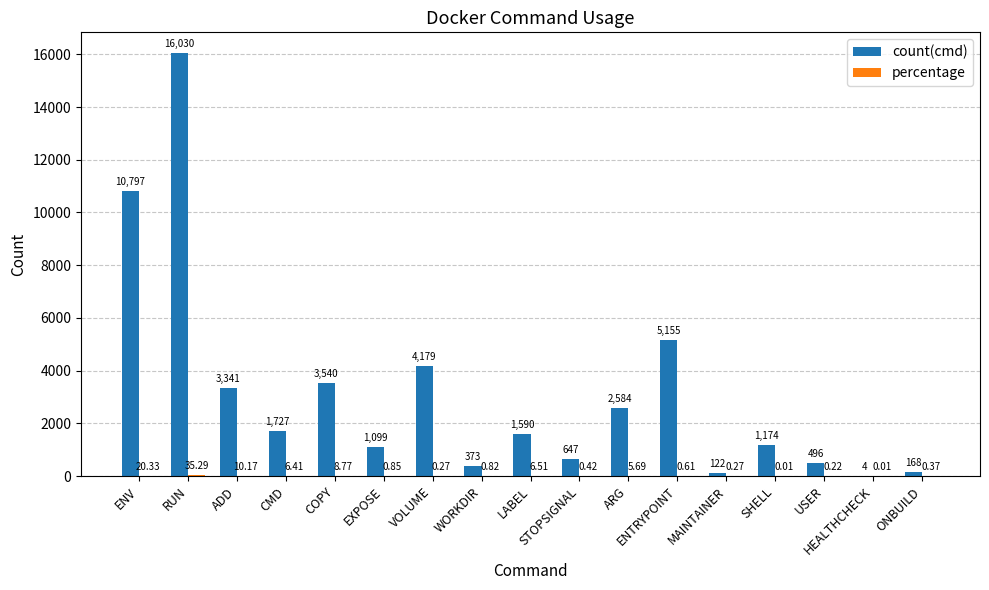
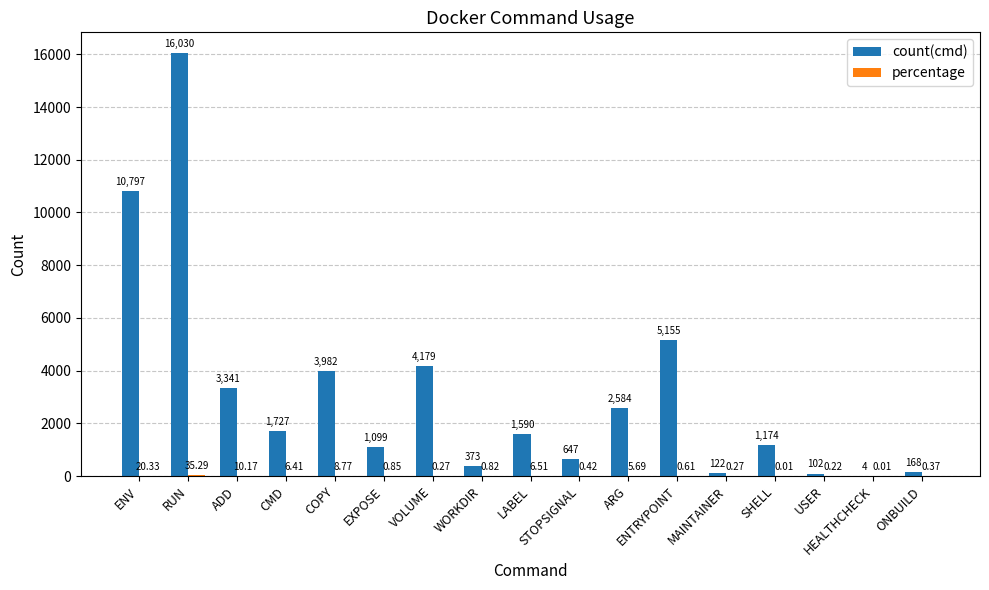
count(cmd), COPY: 3,540 -> 3,982
count(cmd), USER: 496 -> 102
